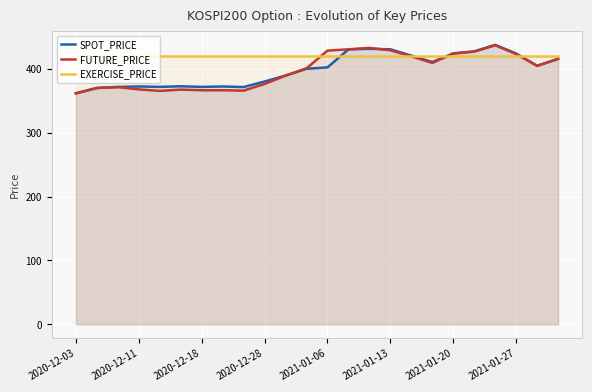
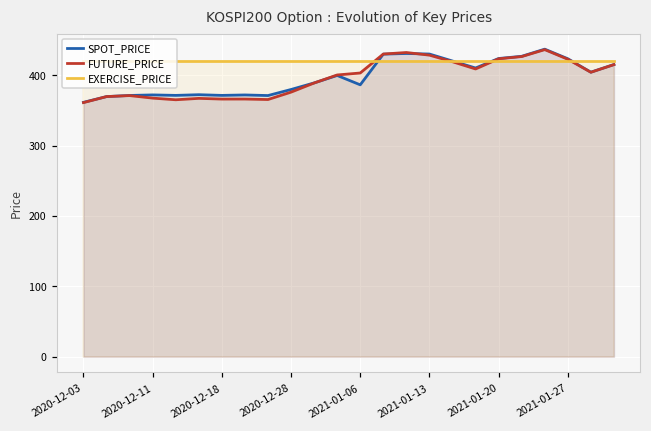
SPOT_PRICE, 2021-01-06: 400 -> 390
FUTURE_PRICE, 2021-01-06: 430 -> 400
